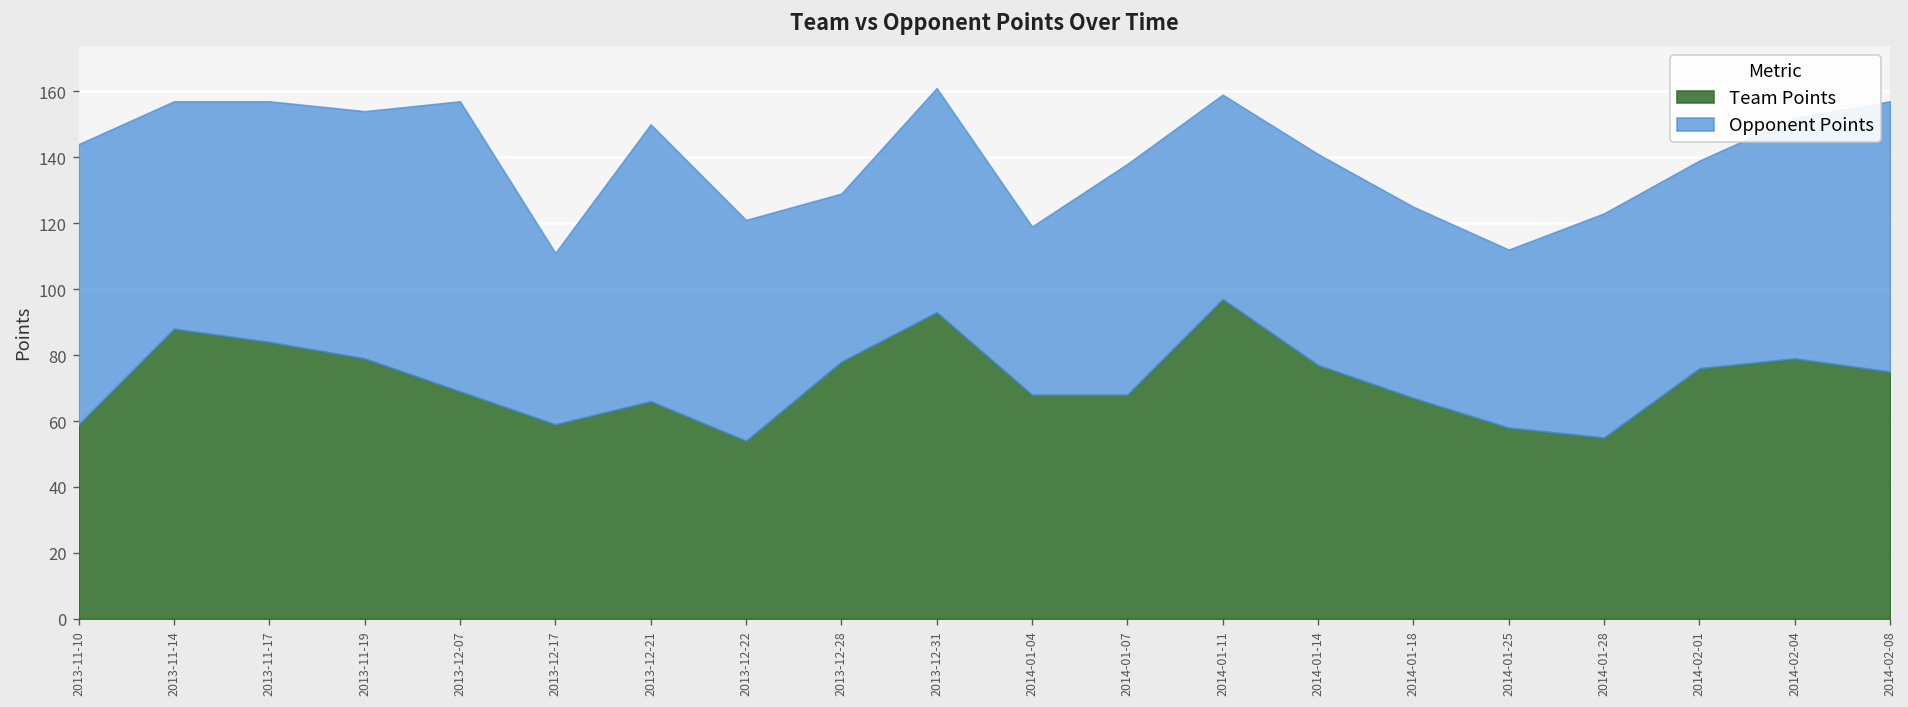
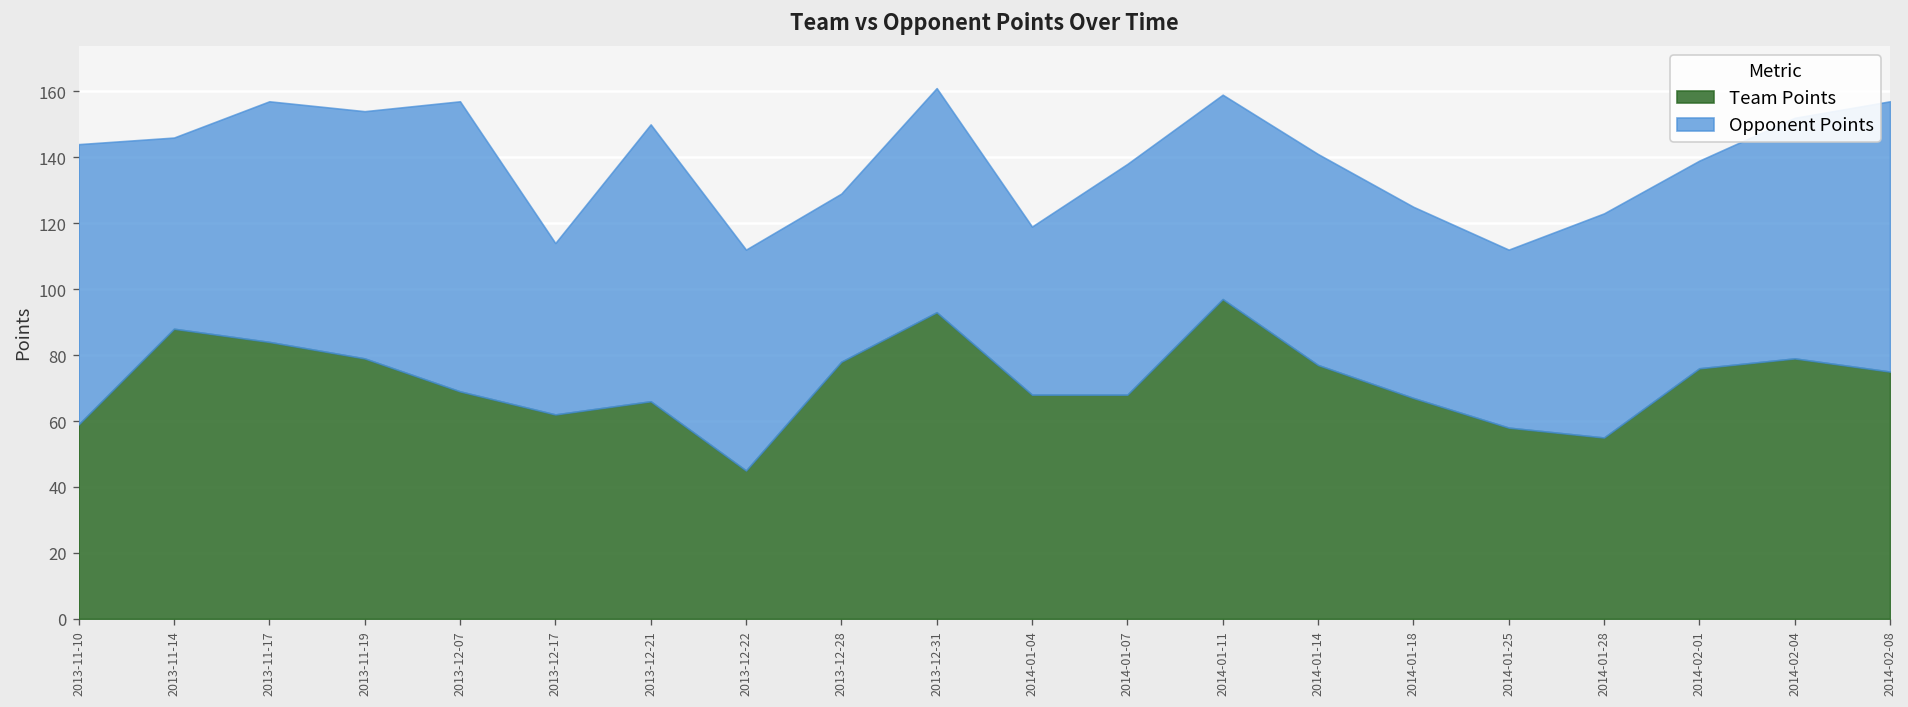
Opponent Points, 2013-11-14: 69 -> 58
Team Points, 2013-12-17: 59 -> 62
Team Points, 2013-12-22: 54 -> 45
